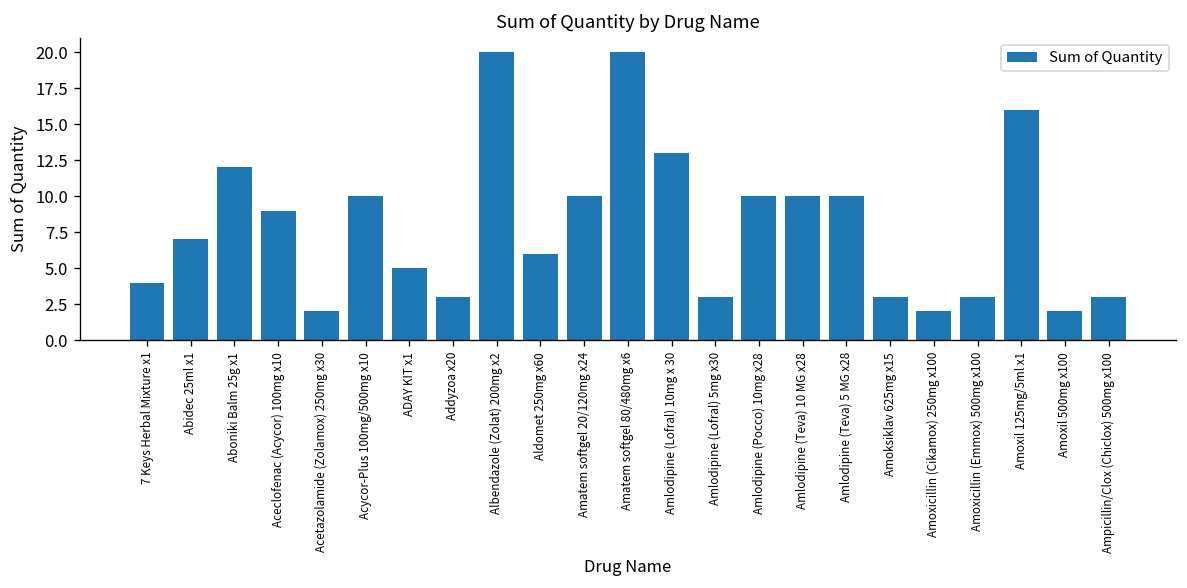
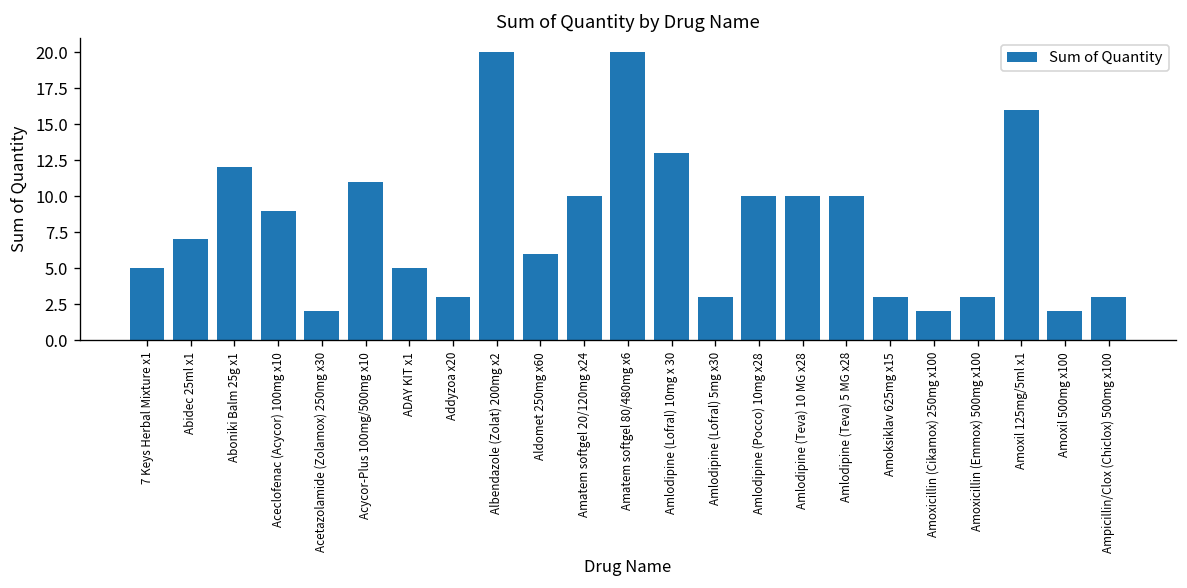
7 Keys Herbal Mixture x1: 4 -> 5
Acycor-Plus 100mg/500mg x10: 10 -> 11
